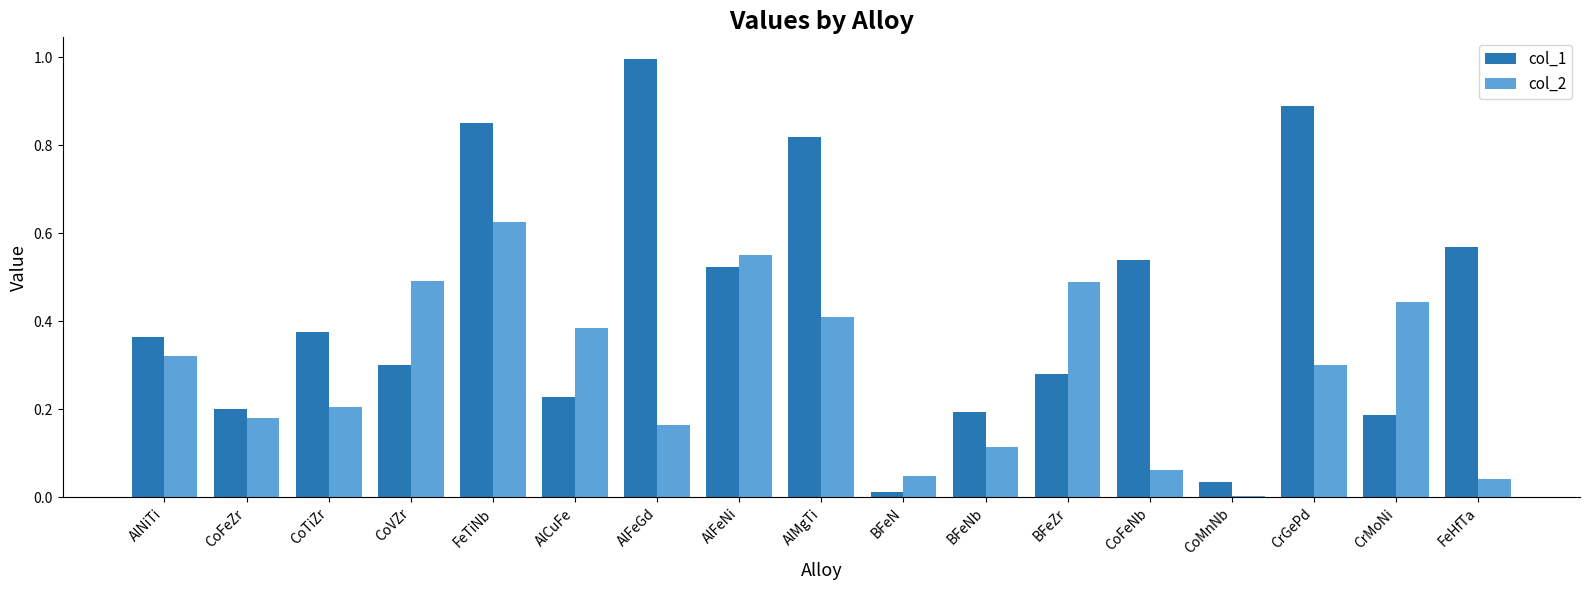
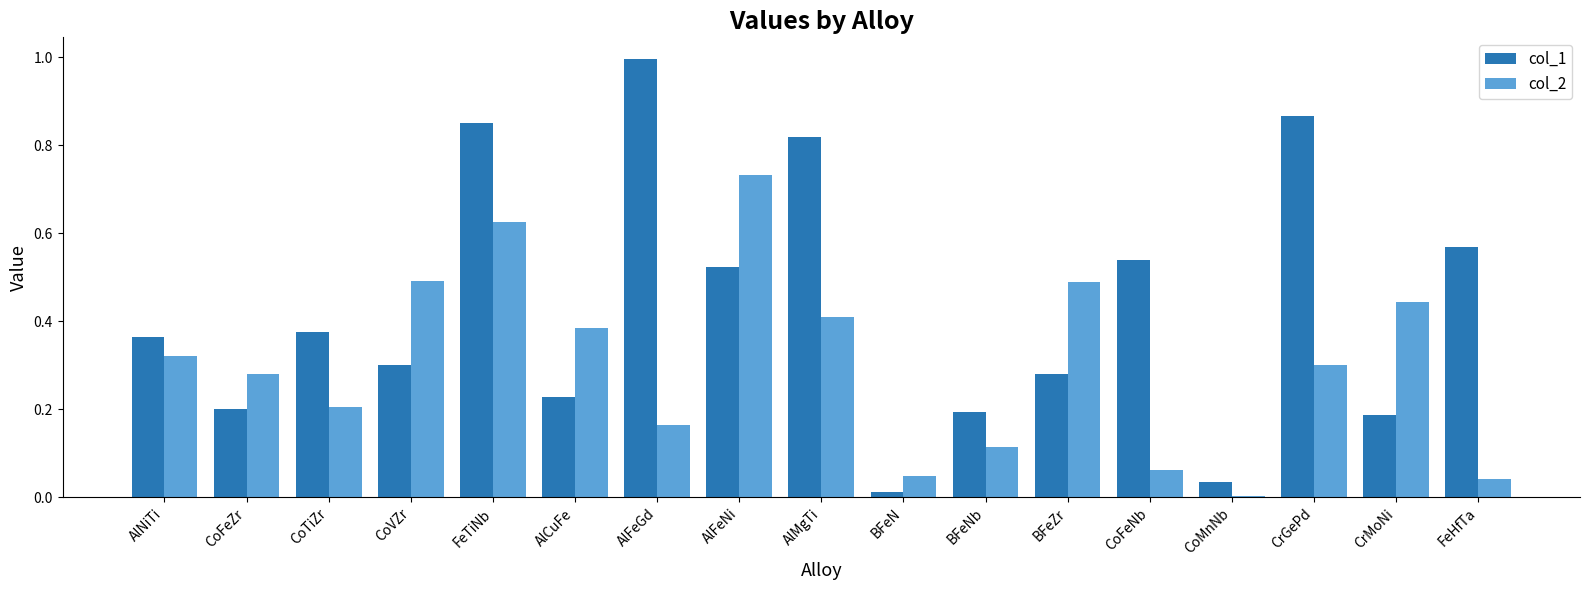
col_2, CoFeZr: 0.18 -> 0.28
col_2, AlFeNi: 0.55 -> 0.73
col_1, CrGePd: 0.89 -> 0.87
